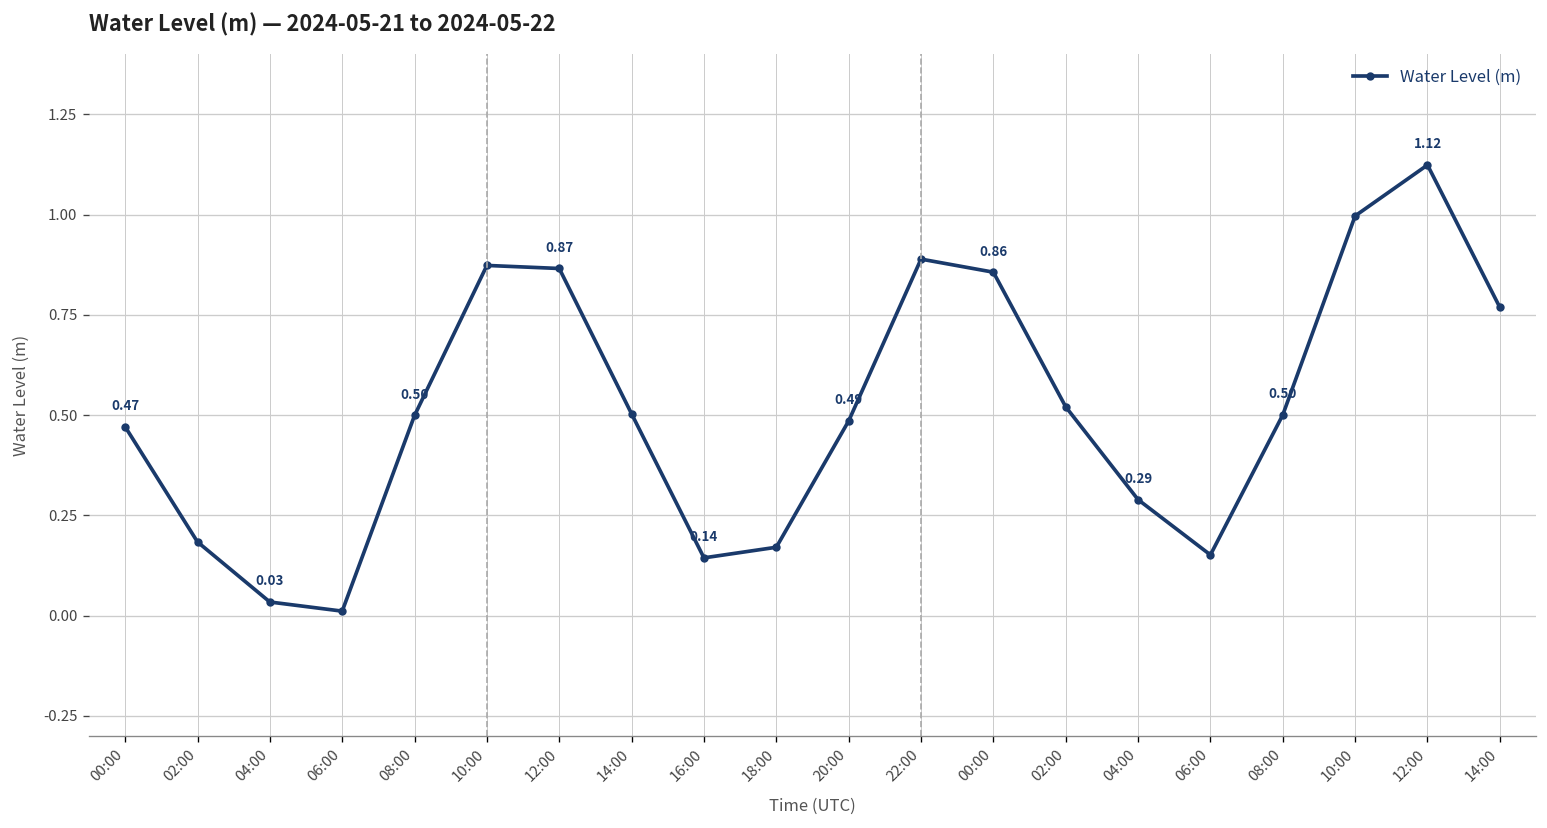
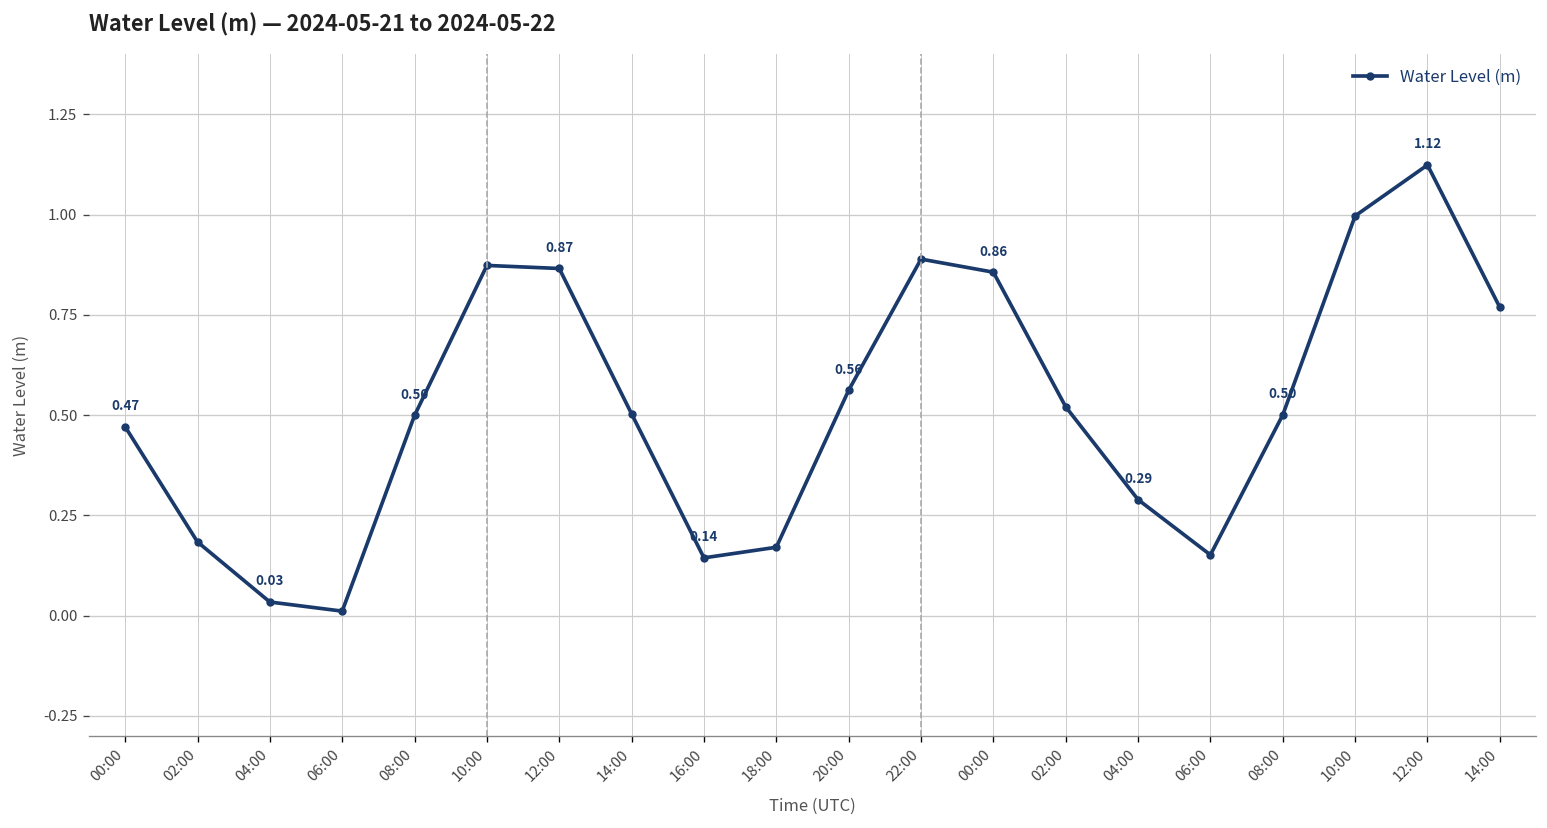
20:00: 0.49 -> 0.56
